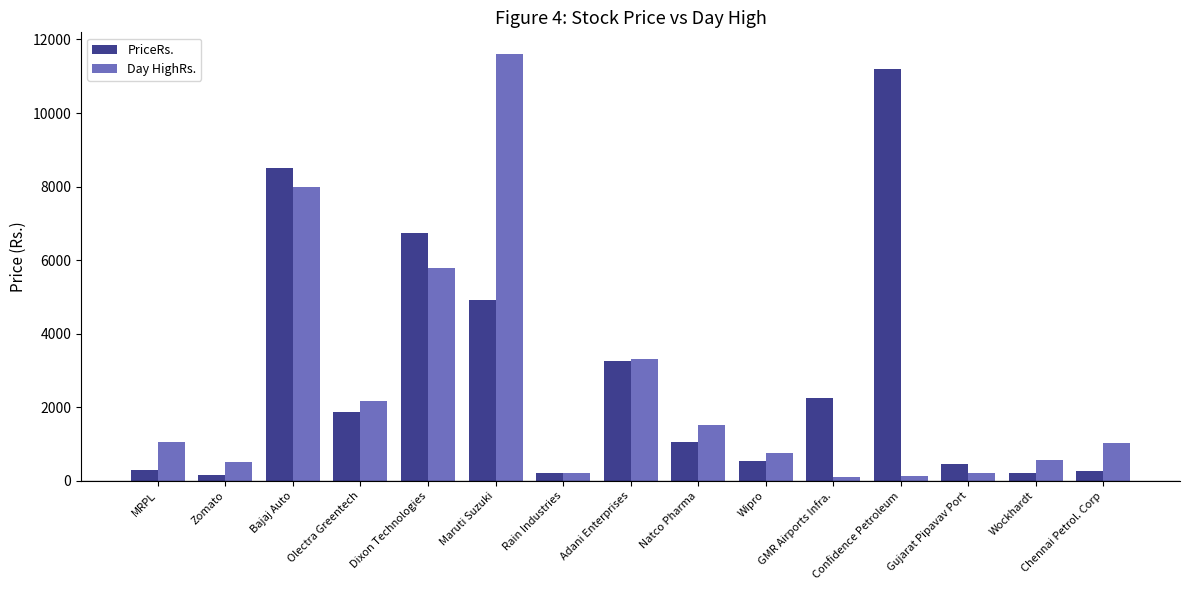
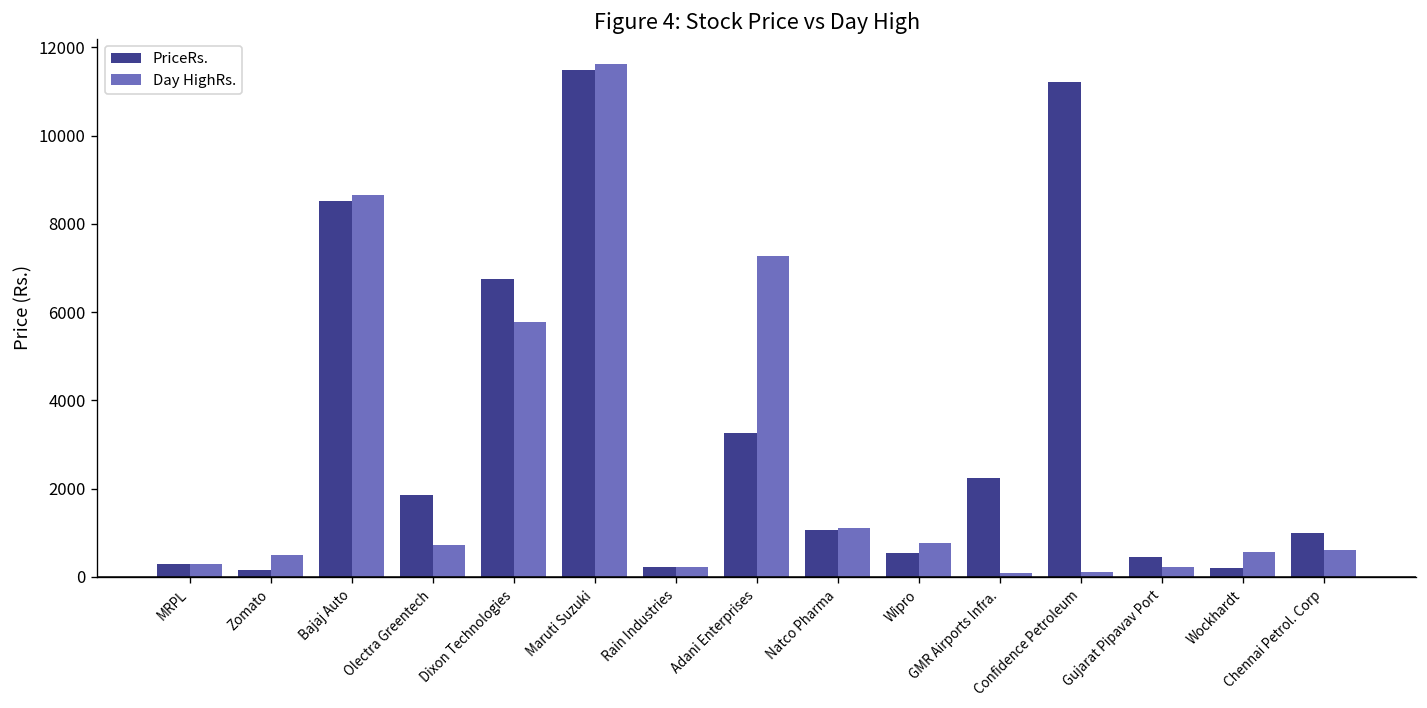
Day HighRs., MRPL: 1100 -> 300
Day HighRs., Bajaj Auto: 8000 -> 8700
Day HighRs., Olectra Greentech: 2200 -> 700
PriceRs., Maruti Suzuki: 4900 -> 11500
Day HighRs., Adani Enterprises: 3300 -> 7300
Day HighRs., Natco Pharma: 1500 -> 1100
PriceRs., Chennai Petrol. Corp: 300 -> 1000
Day HighRs., Chennai Petrol. Corp: 1000 -> 600
